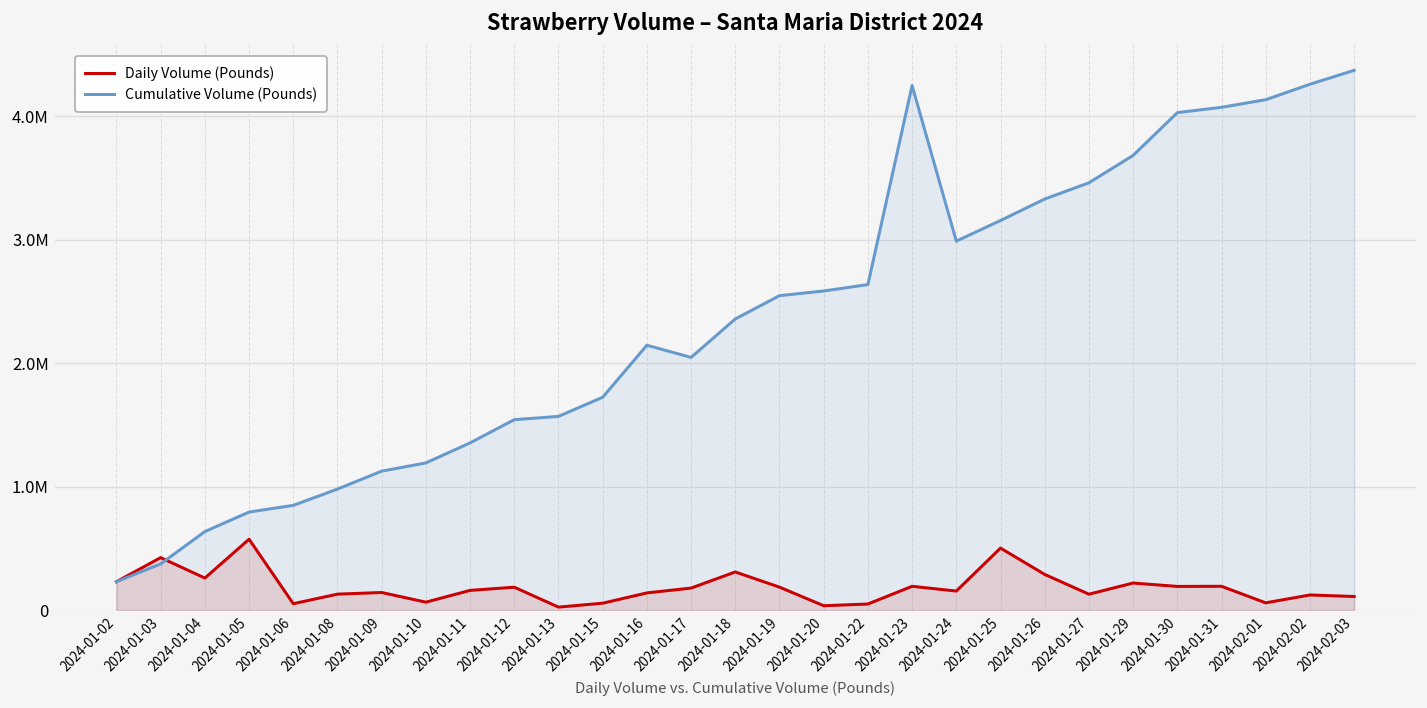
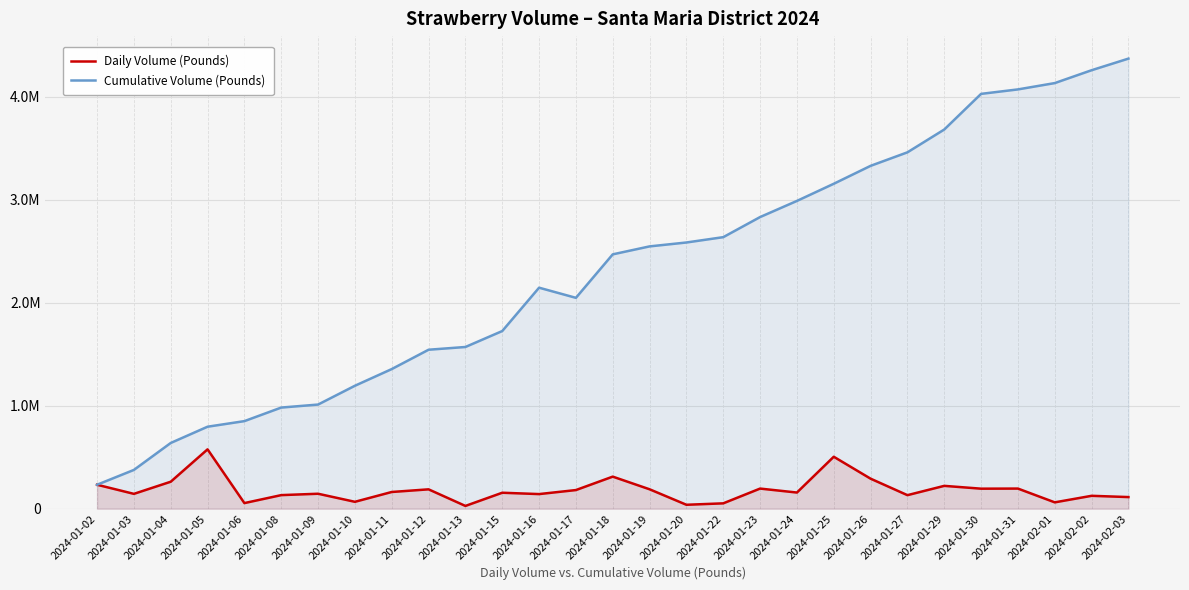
Daily Volume (Pounds), 2024-01-03: 430000 -> 140000
Cumulative Volume (Pounds), 2024-01-09: 1130000 -> 1010000
Daily Volume (Pounds), 2024-01-15: 60000 -> 150000
Cumulative Volume (Pounds), 2024-01-18: 2360000 -> 2470000
Cumulative Volume (Pounds), 2024-01-23: 4250000 -> 2830000
